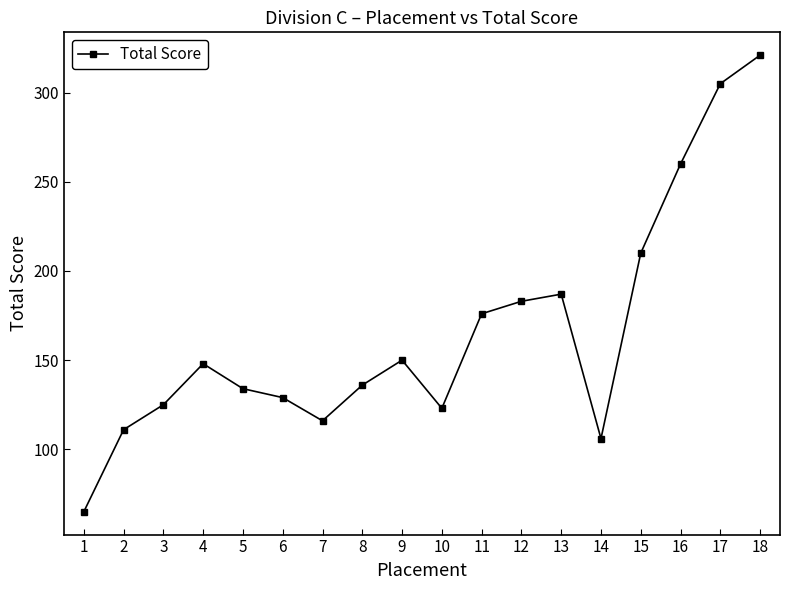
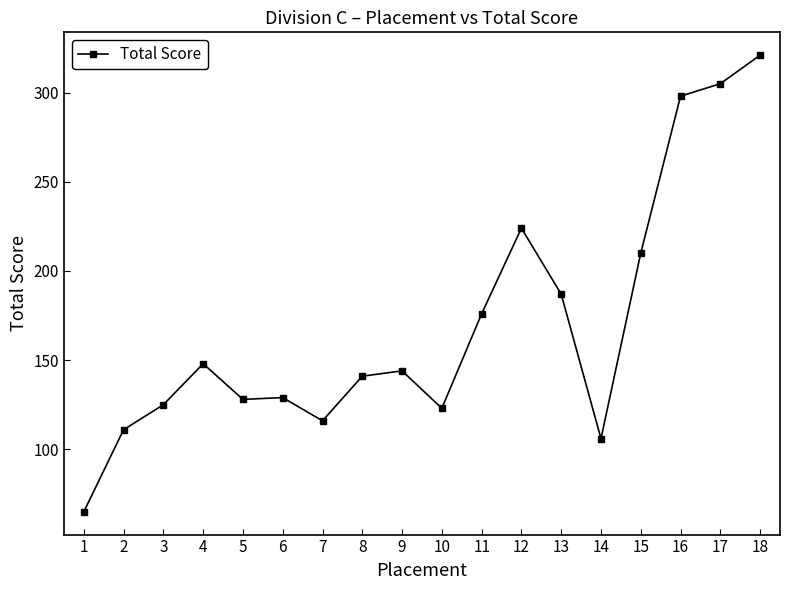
5: 134 -> 128
8: 136 -> 141
9: 150 -> 144
12: 183 -> 224
16: 260 -> 298
